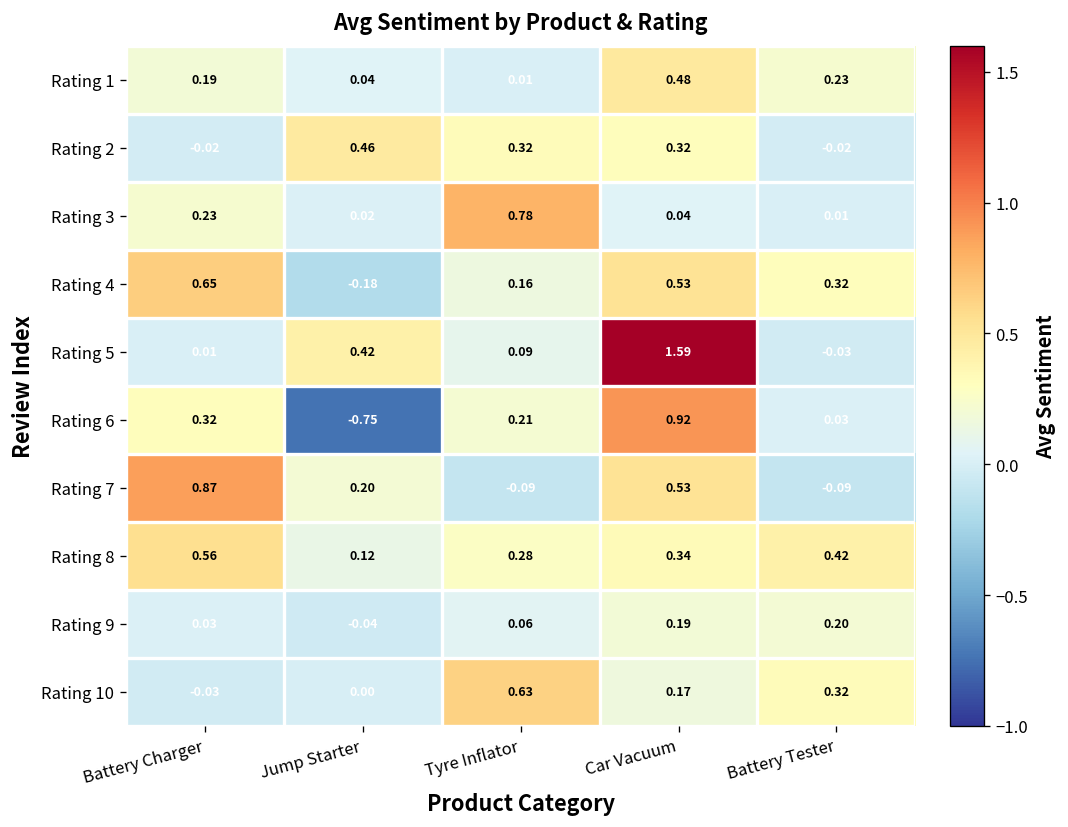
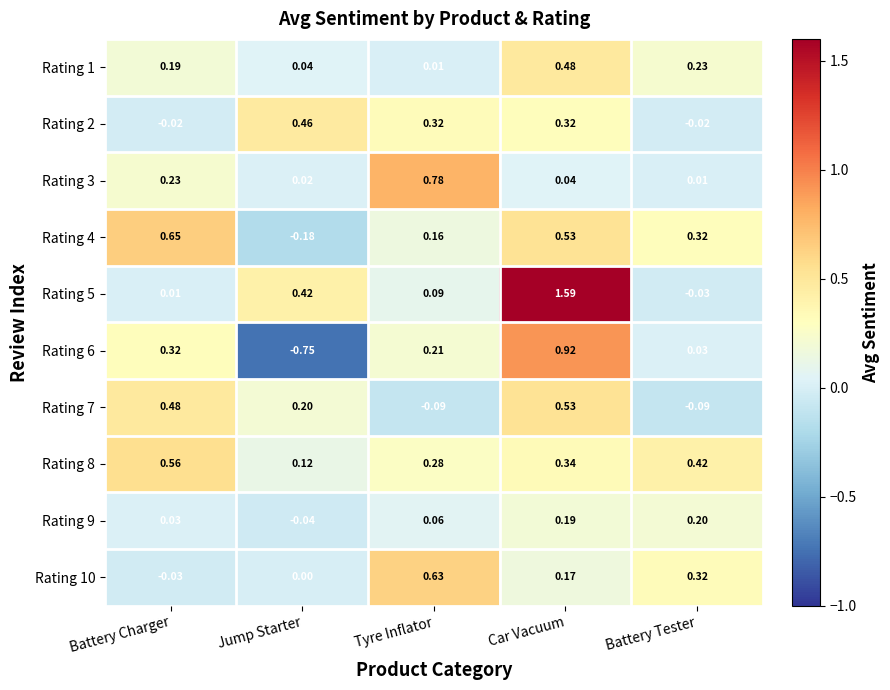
Rating 7, Battery Charger: 0.87 -> 0.48
